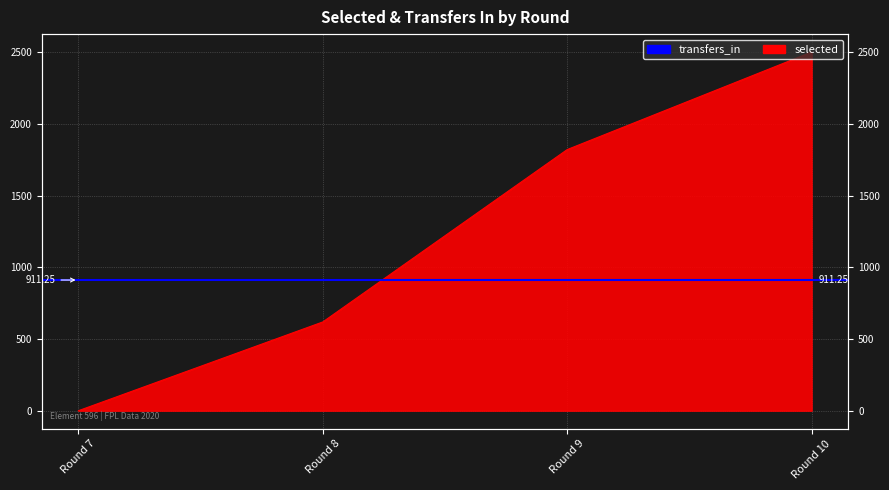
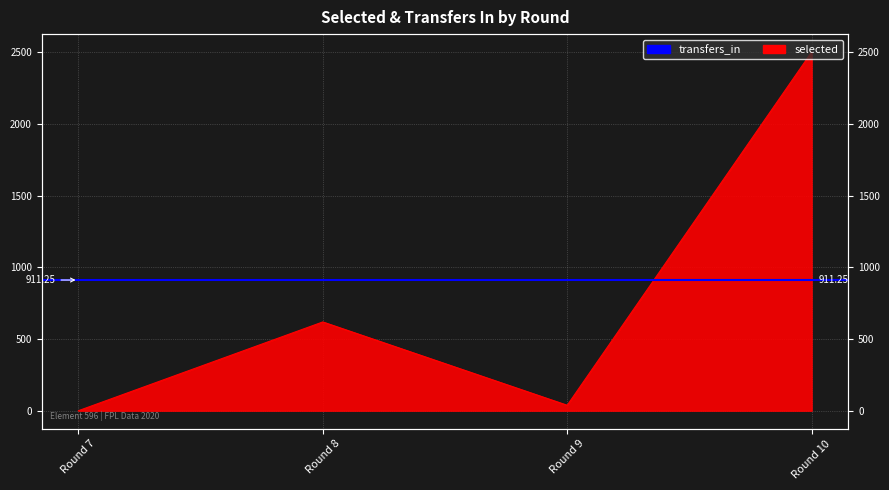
Round 9: 1820 -> 40
